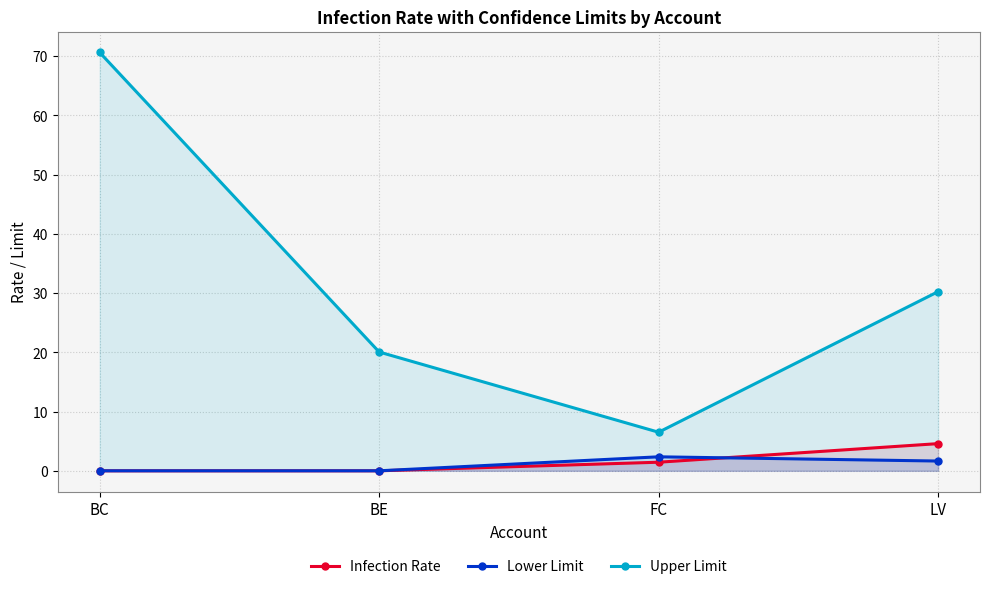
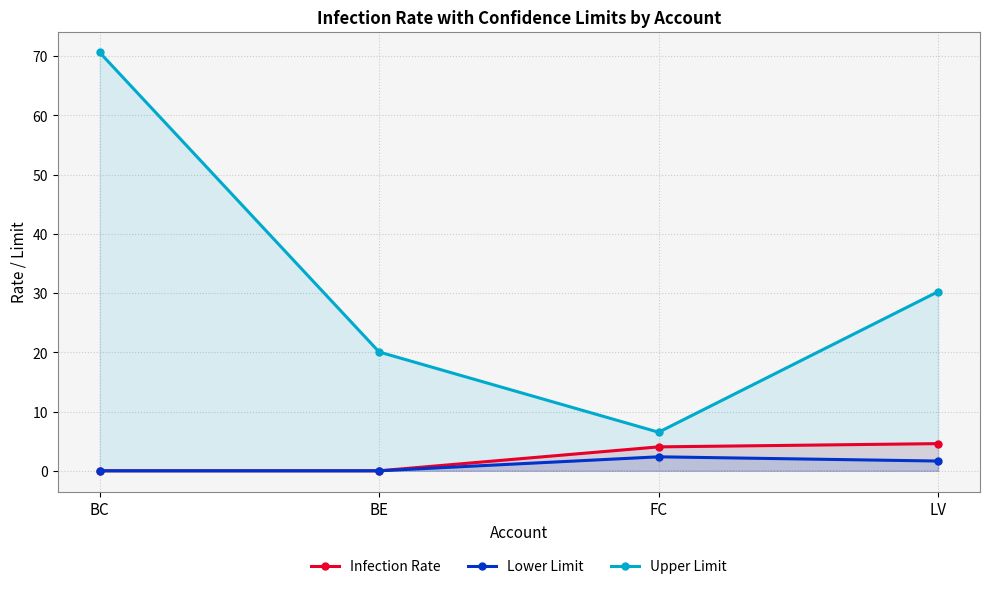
Infection Rate, FC: 1 -> 4
